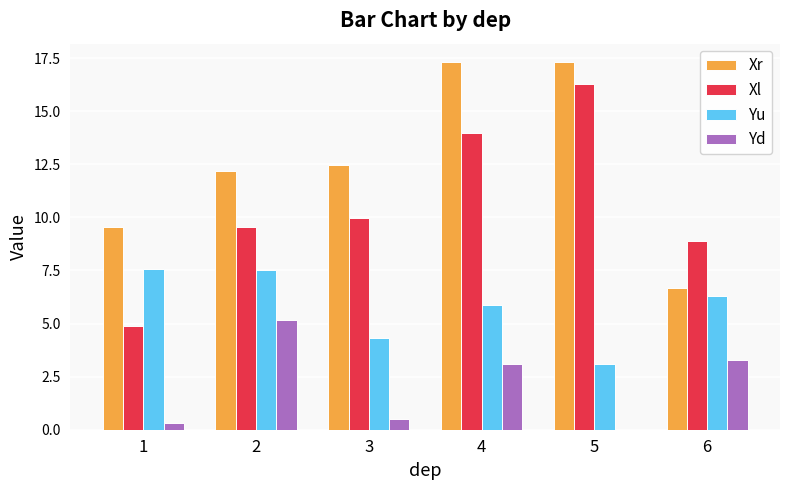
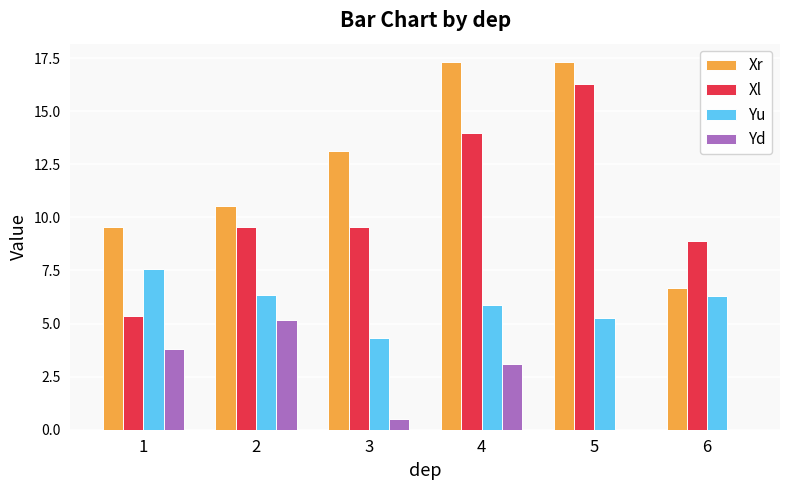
Xl, 1: 4.9 -> 5.3
Yd, 1: 0.3 -> 3.8
Xr, 2: 12.2 -> 10.5
Yu, 2: 7.5 -> 6.3
Xr, 3: 12.5 -> 13.1
Xl, 3: 10.0 -> 9.5
Yu, 5: 3.1 -> 5.3
Yd, 6: 3.3 -> 0.0
